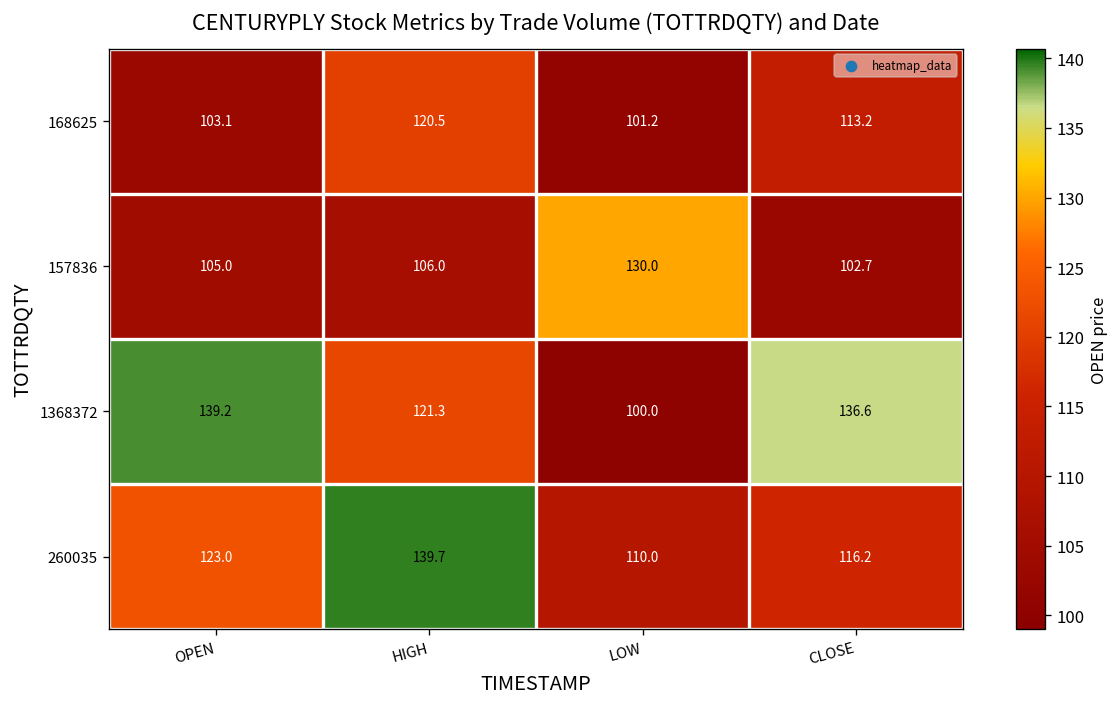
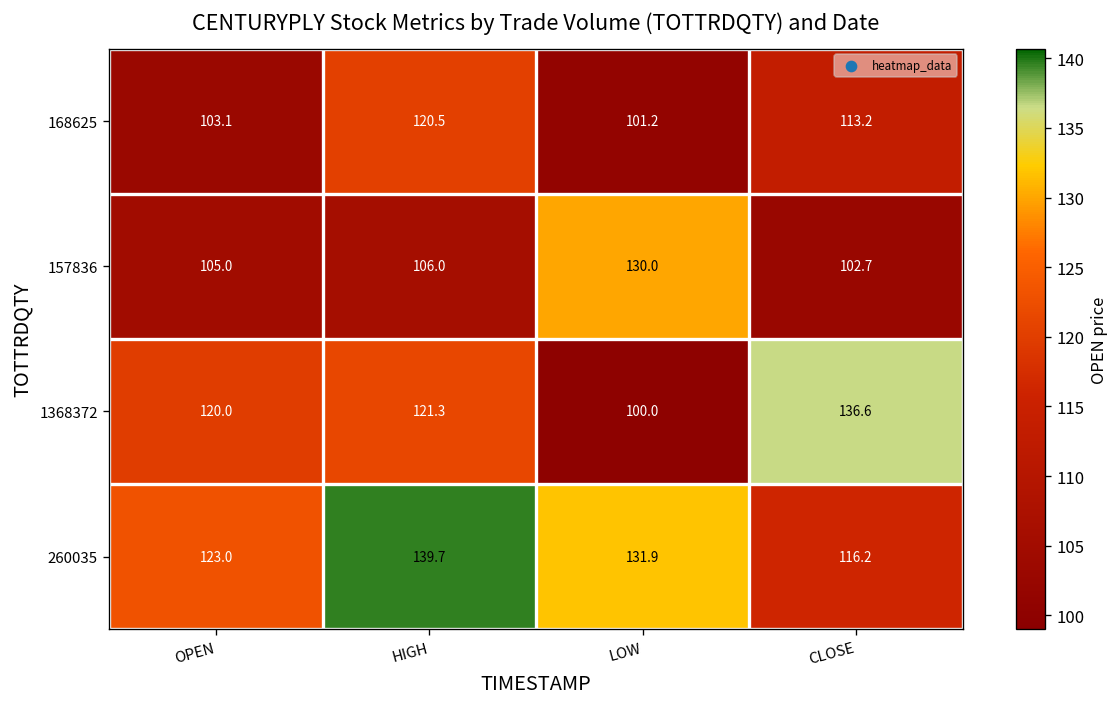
1368372, OPEN: 139.2 -> 120.0
260035, LOW: 110.0 -> 131.9
